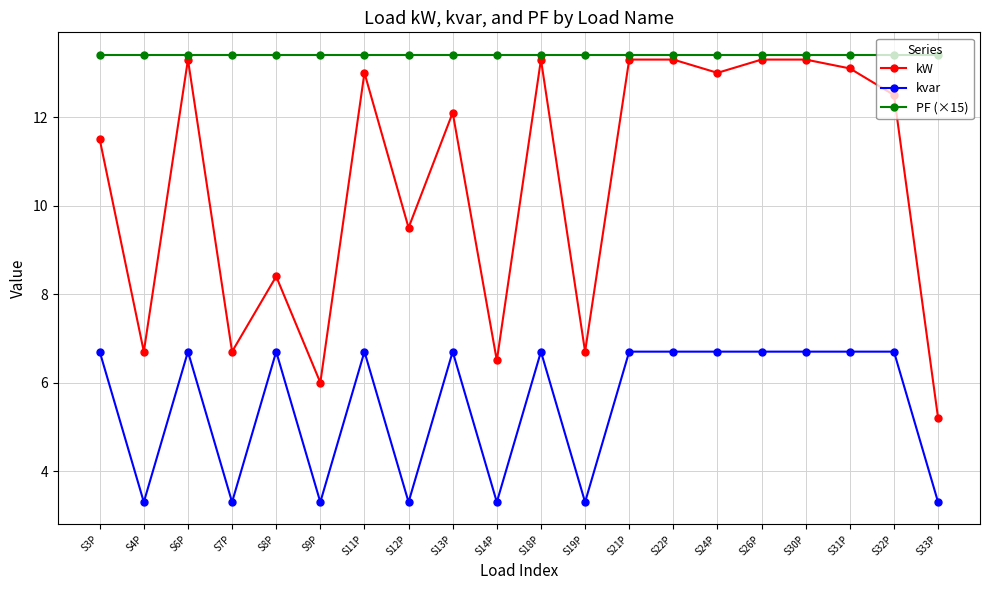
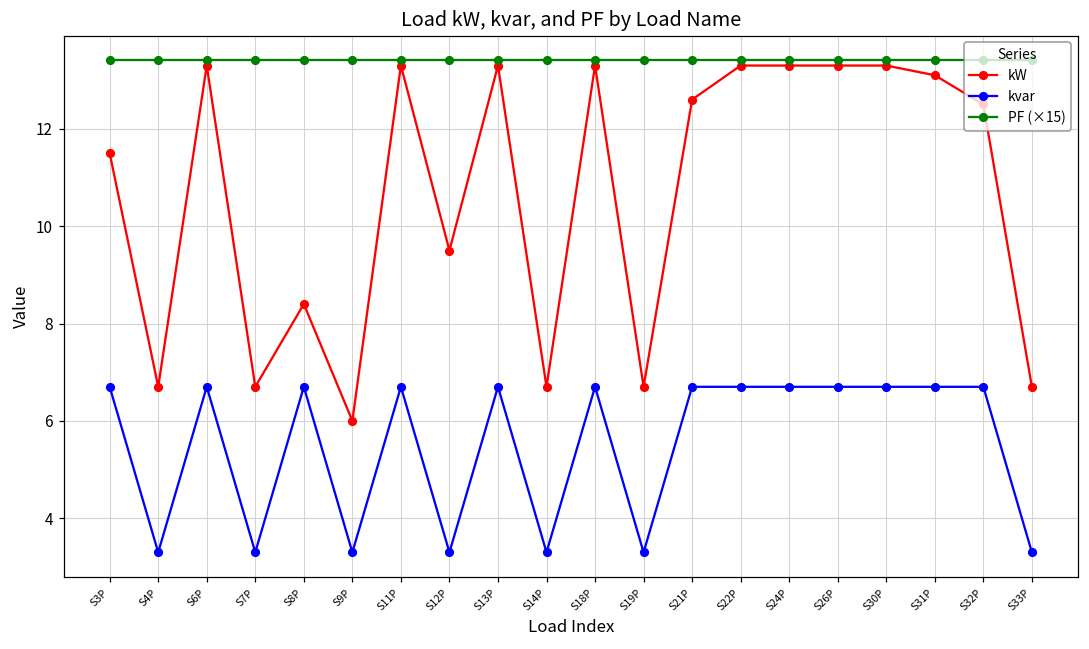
kW, S11P: 13.0 -> 13.3
kW, S13P: 12.1 -> 13.3
kW, S14P: 6.5 -> 6.7
kW, S21P: 13.3 -> 12.6
kW, S24P: 13.0 -> 13.3
kW, S33P: 5.2 -> 6.7
